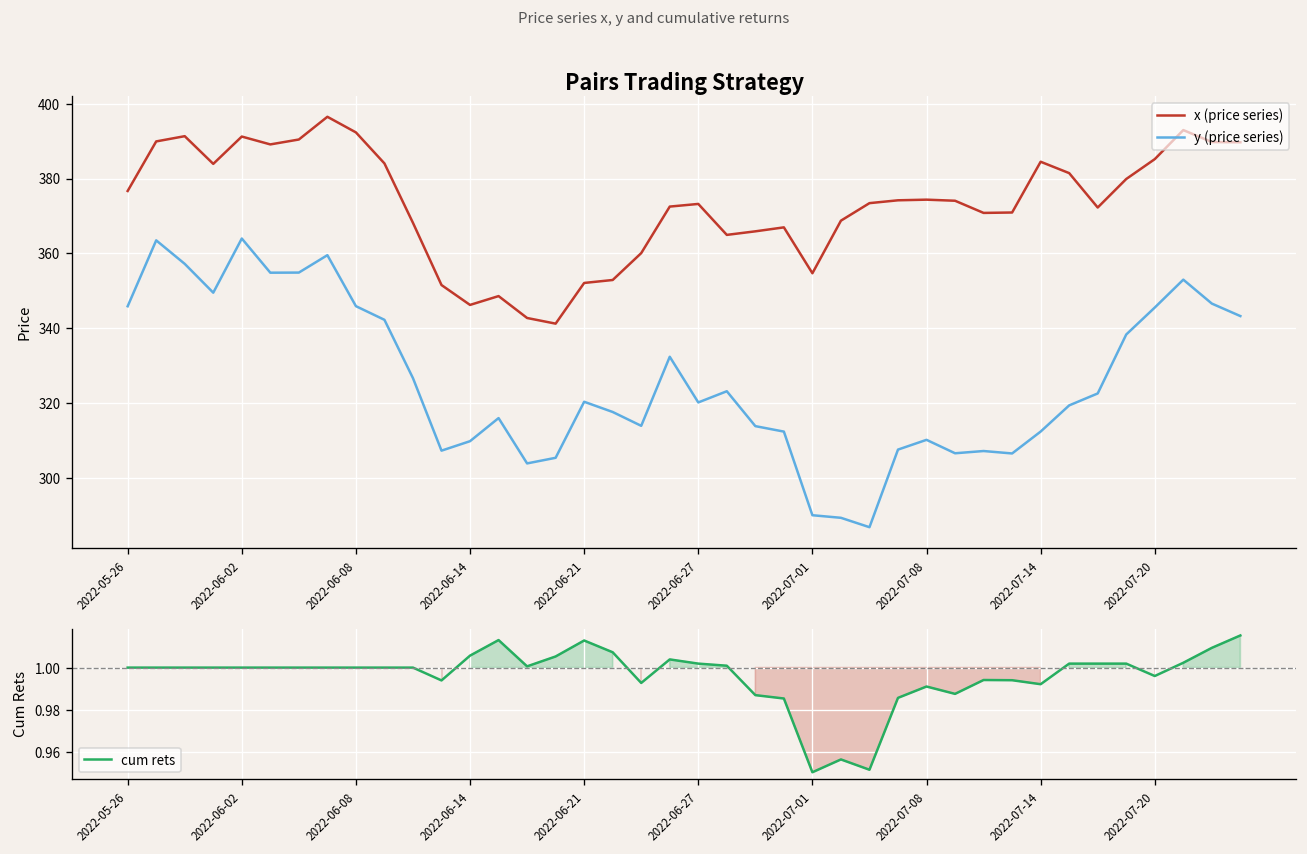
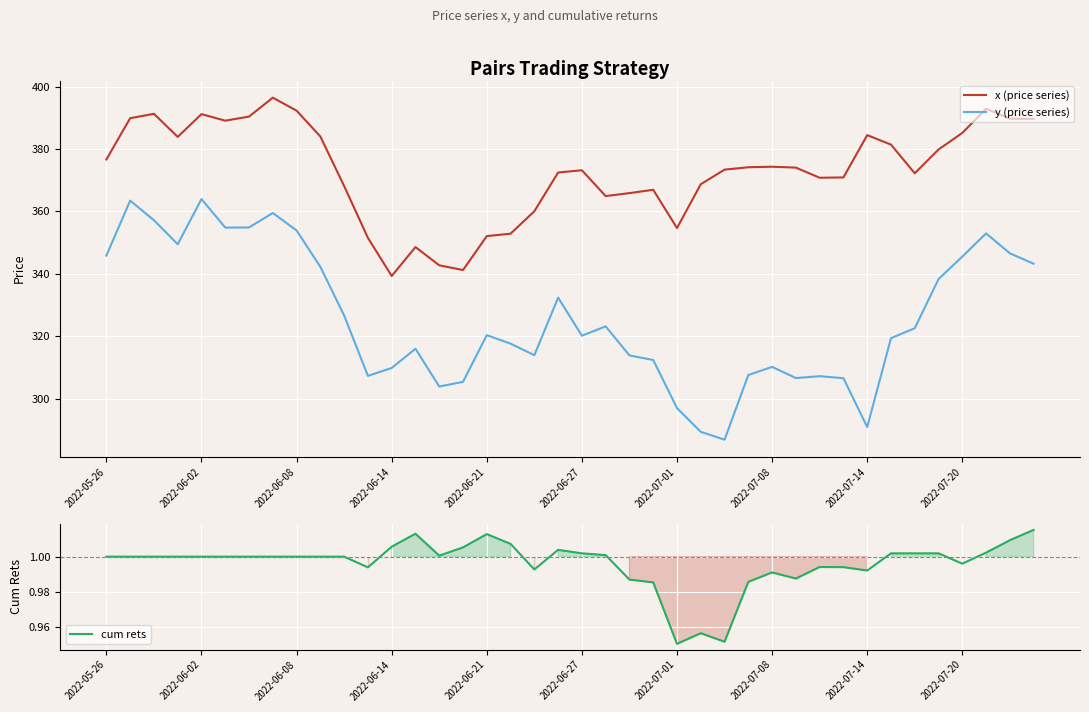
Pairs Trading Strategy, y (price series), 2022-06-08: 346 -> 354
Pairs Trading Strategy, x (price series), 2022-06-14: 346 -> 339
Pairs Trading Strategy, y (price series), 2022-07-01: 290 -> 297
Pairs Trading Strategy, y (price series), 2022-07-14: 312 -> 291
